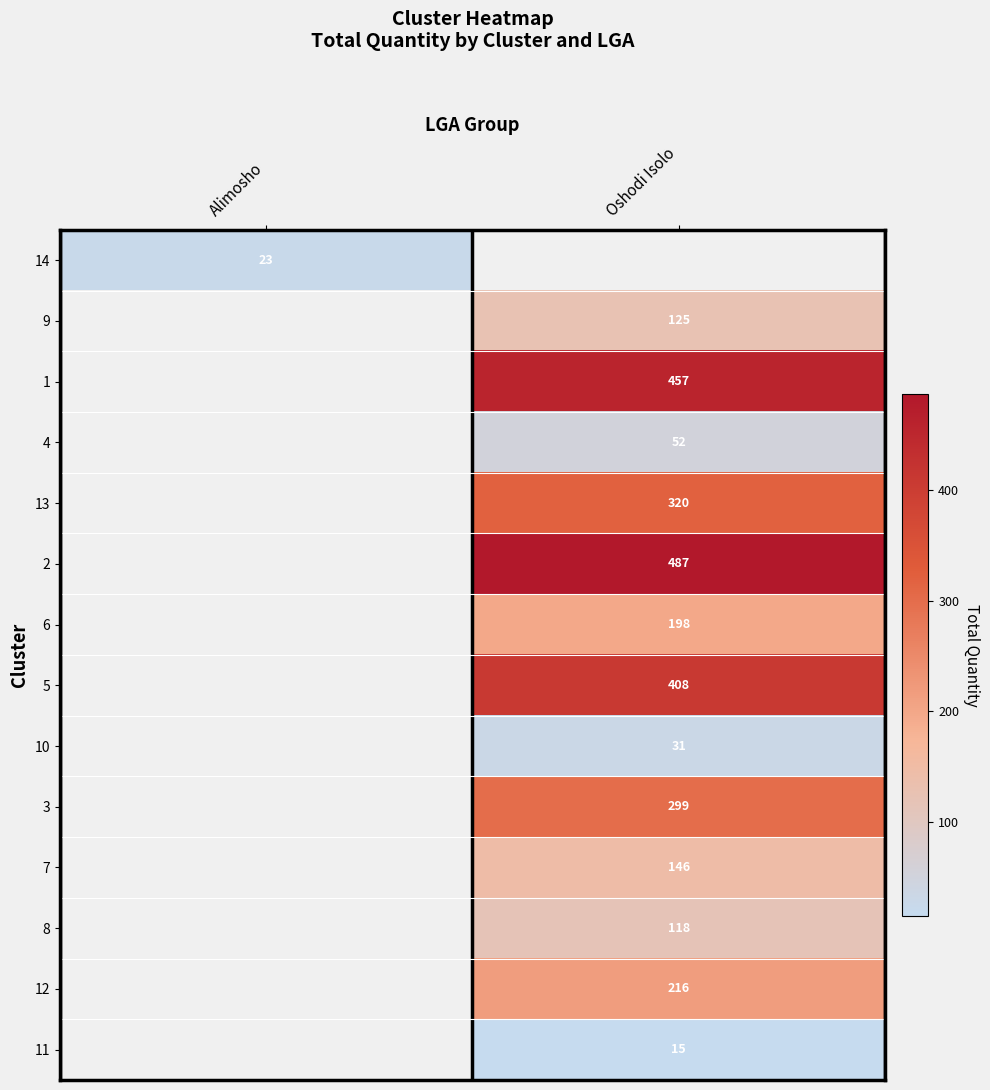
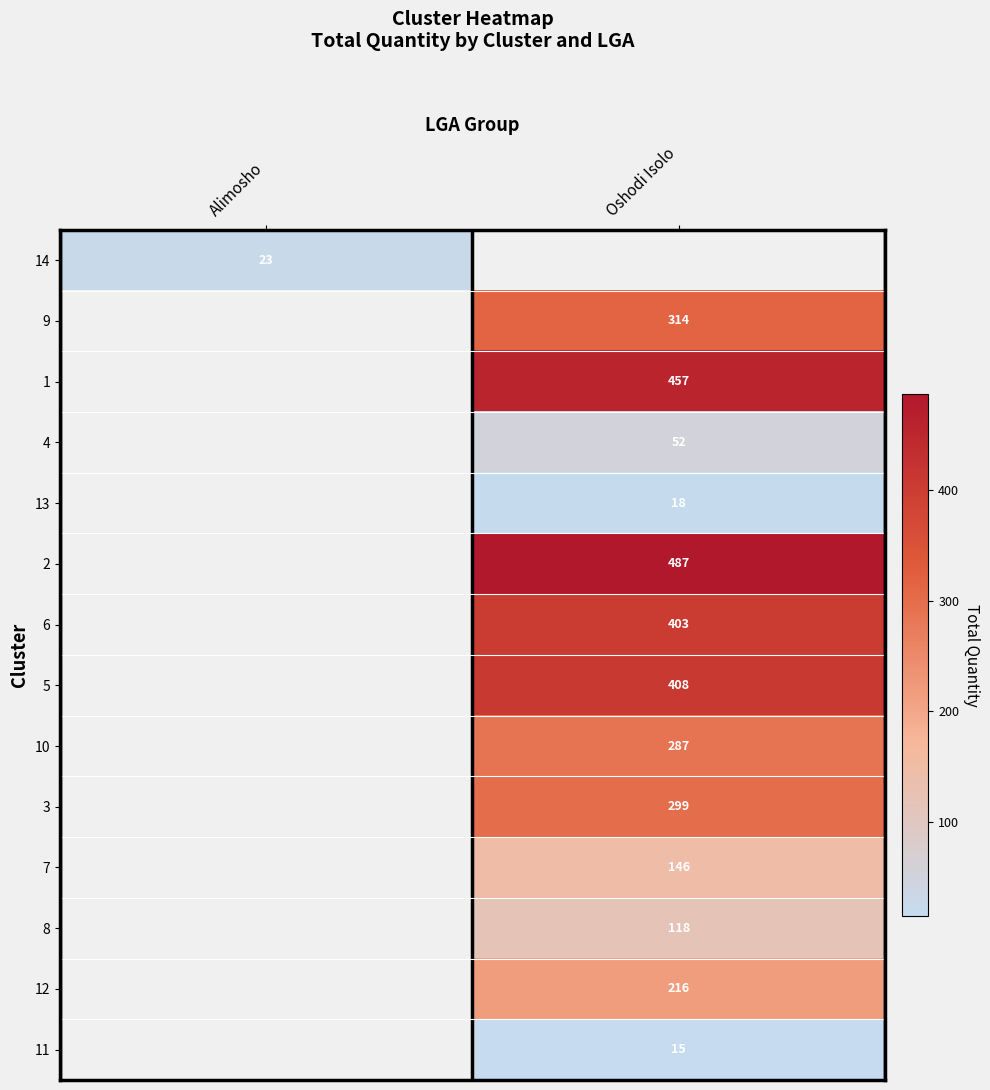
9, Oshodi Isolo: 125 -> 314
13, Oshodi Isolo: 320 -> 18
6, Oshodi Isolo: 198 -> 403
10, Oshodi Isolo: 31 -> 287
